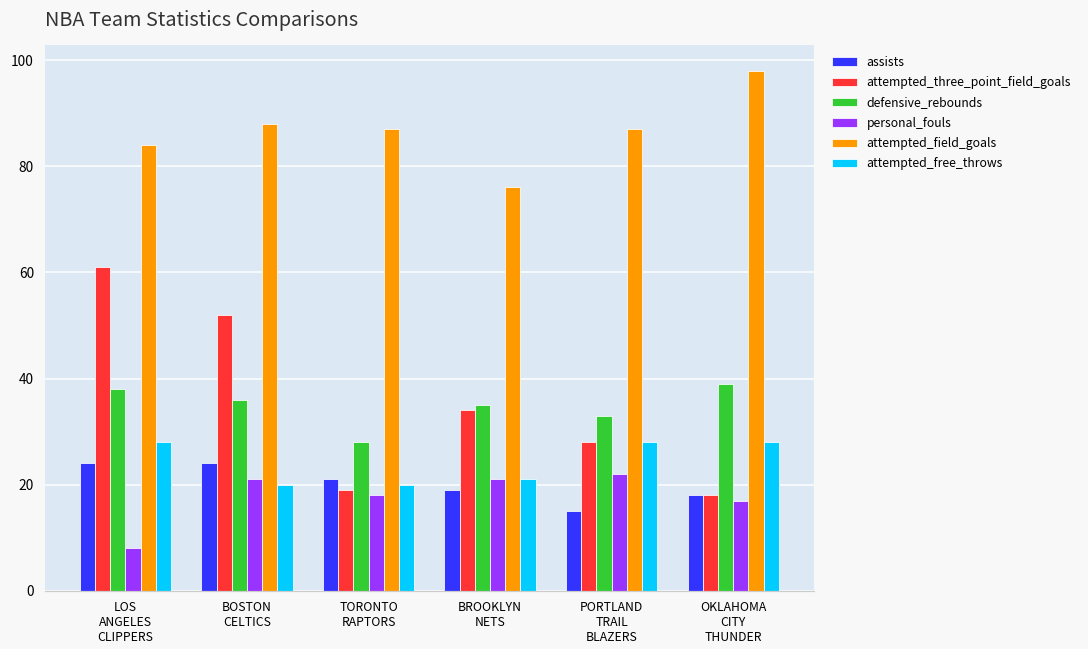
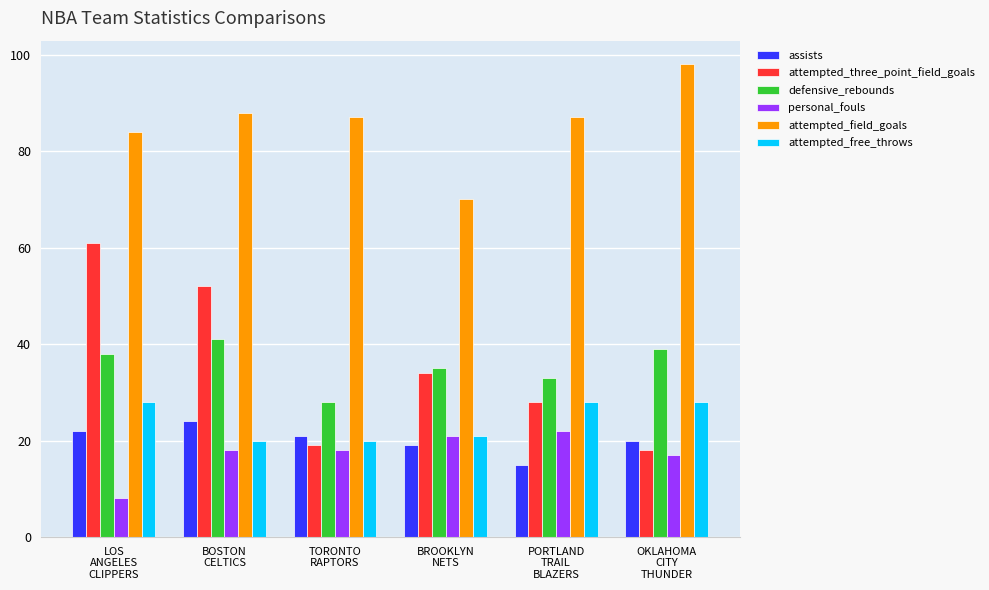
assists, LOS ANGELES CLIPPERS: 24 -> 22
defensive_rebounds, BOSTON CELTICS: 36 -> 41
personal_fouls, BOSTON CELTICS: 21 -> 18
attempted_field_goals, BROOKLYN NETS: 76 -> 70
assists, OKLAHOMA CITY THUNDER: 18 -> 20
